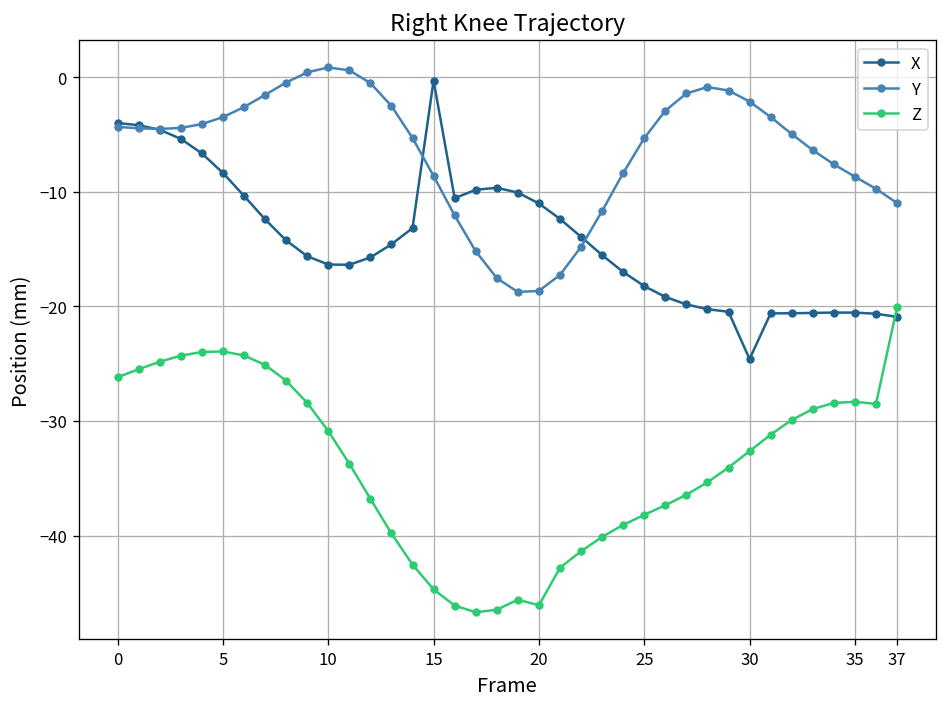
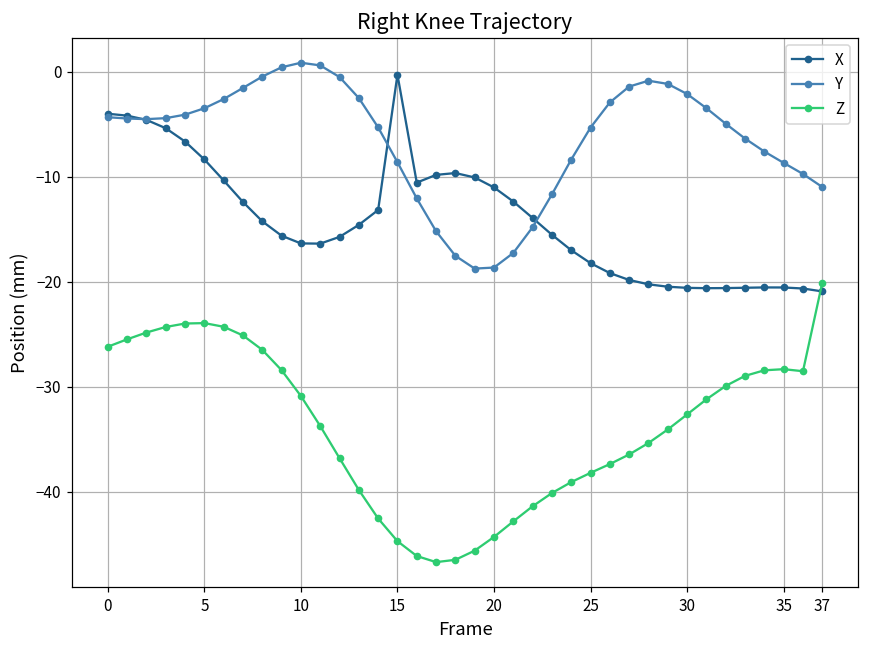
Z, 20: -46 -> -44
X, 30: -25 -> -21
